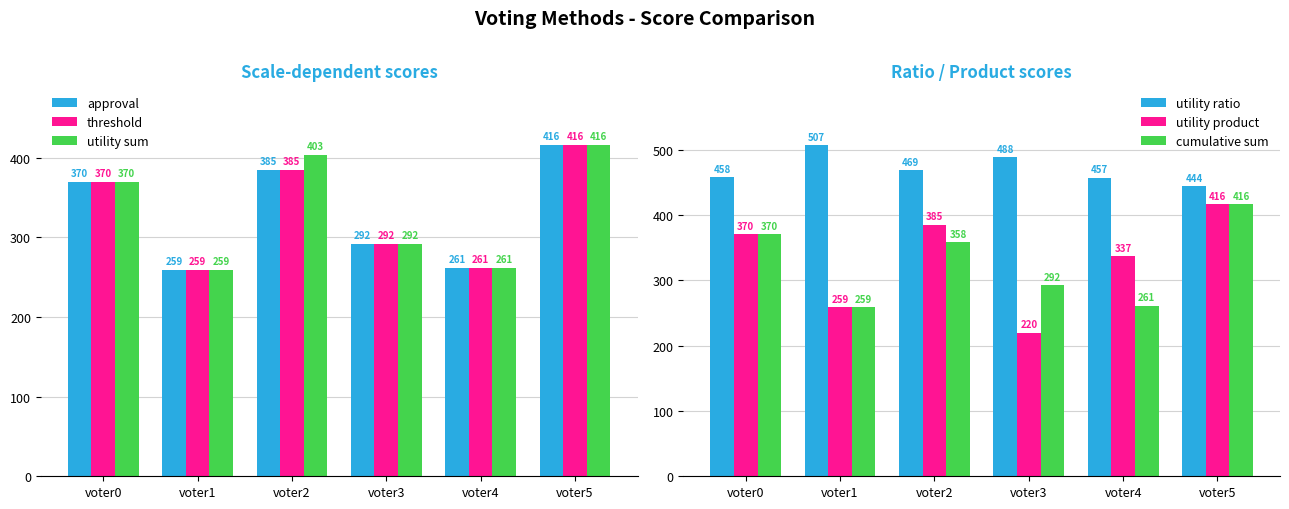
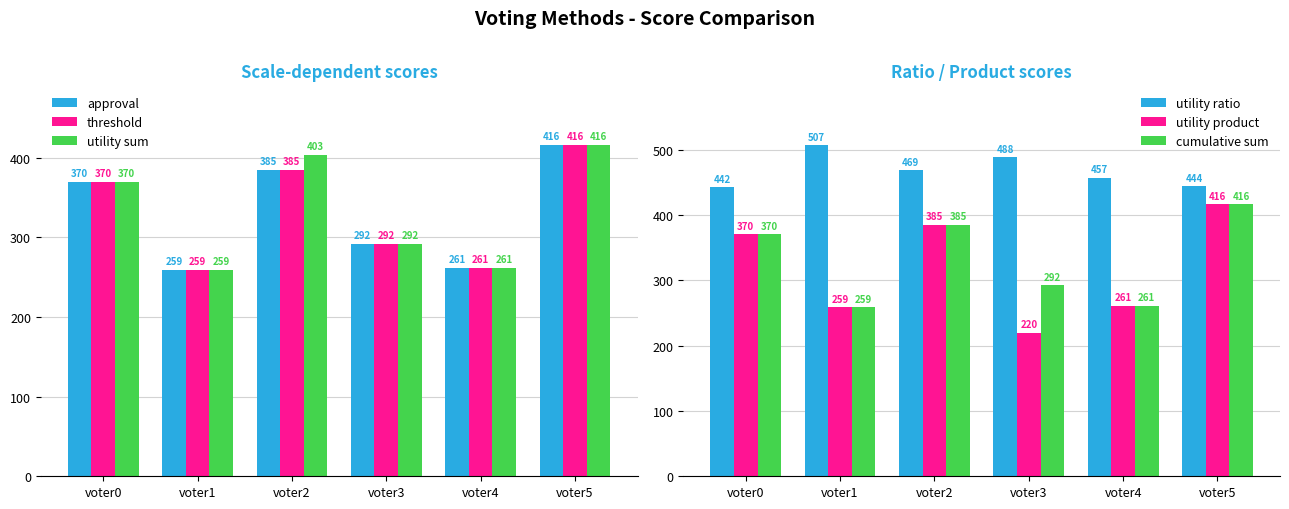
Ratio / Product scores, utility ratio, voter0: 458 -> 442
Ratio / Product scores, cumulative sum, voter2: 358 -> 385
Ratio / Product scores, utility product, voter4: 337 -> 261
